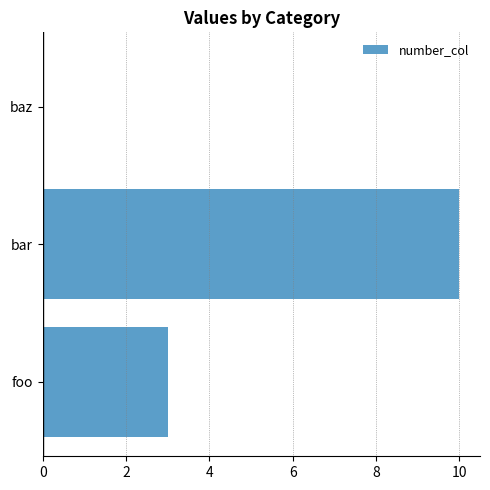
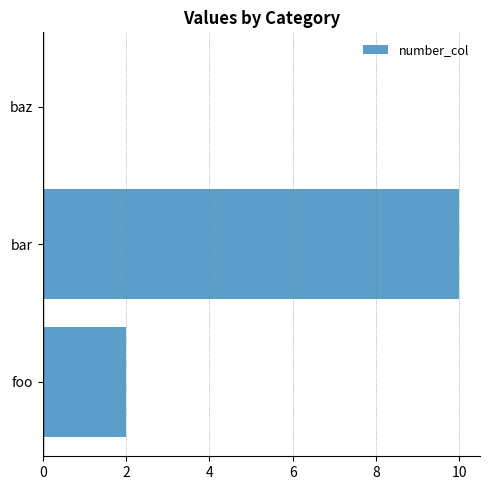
foo: 3 -> 2
